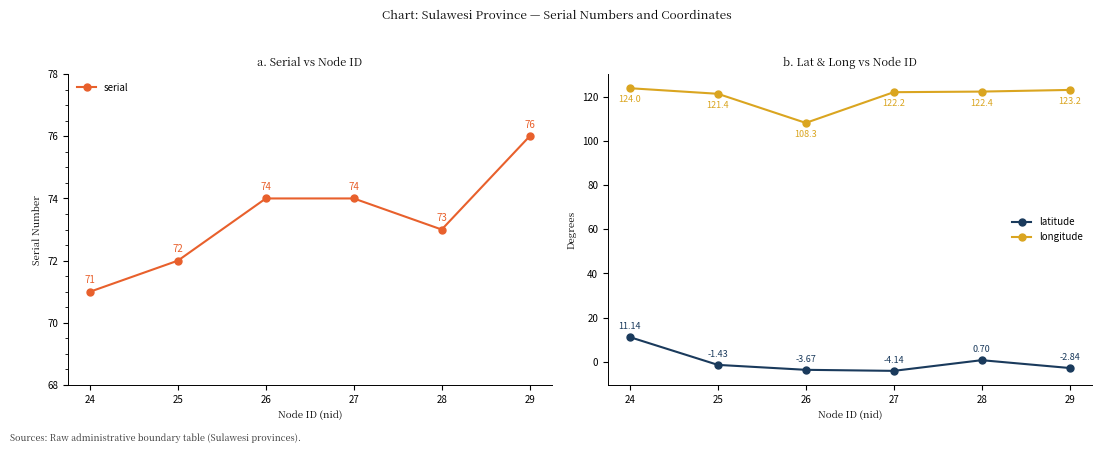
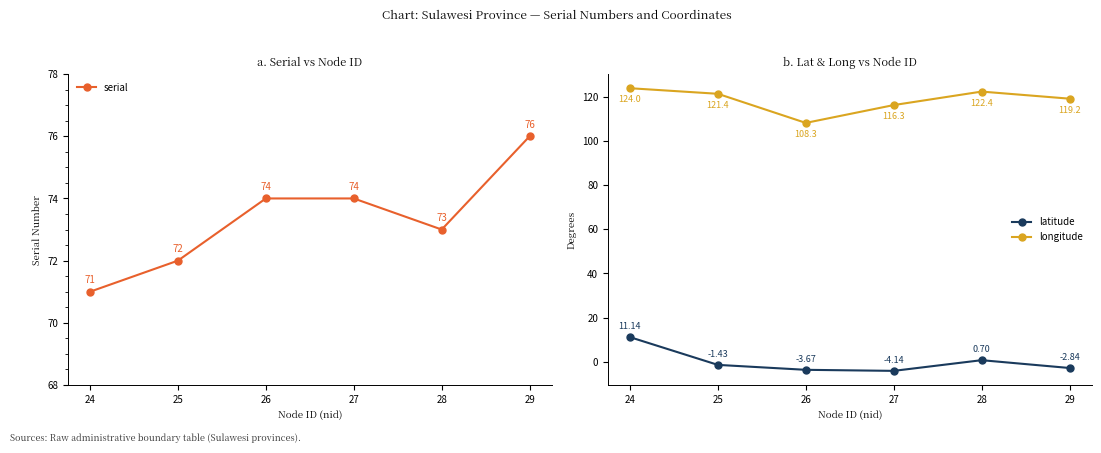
b. Lat & Long vs Node ID, longitude, 27: 122.2 -> 116.3
b. Lat & Long vs Node ID, longitude, 29: 123.2 -> 119.2
